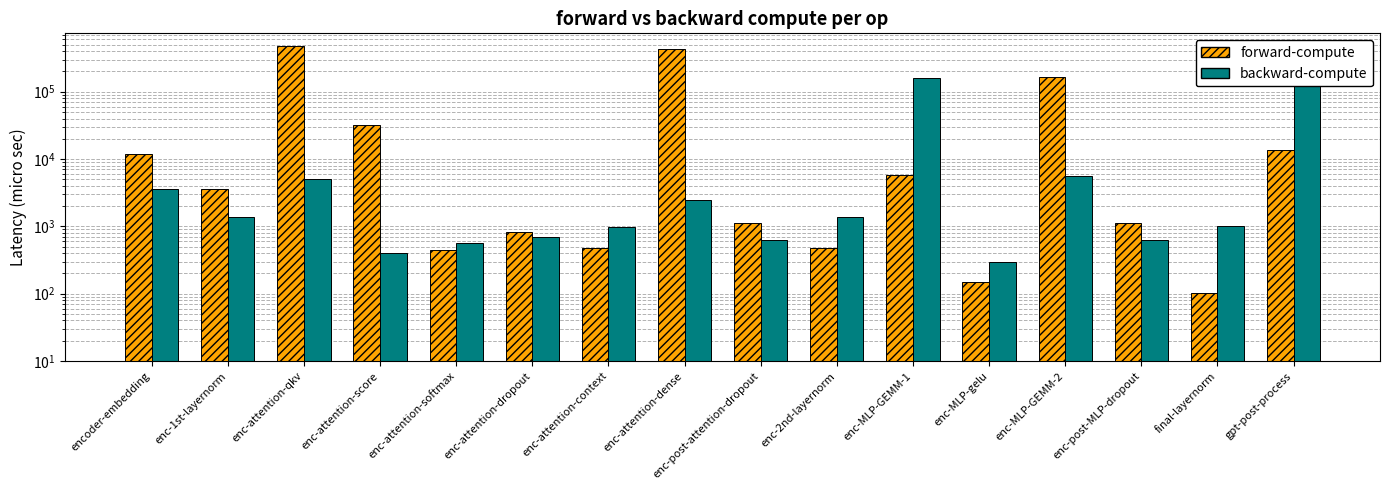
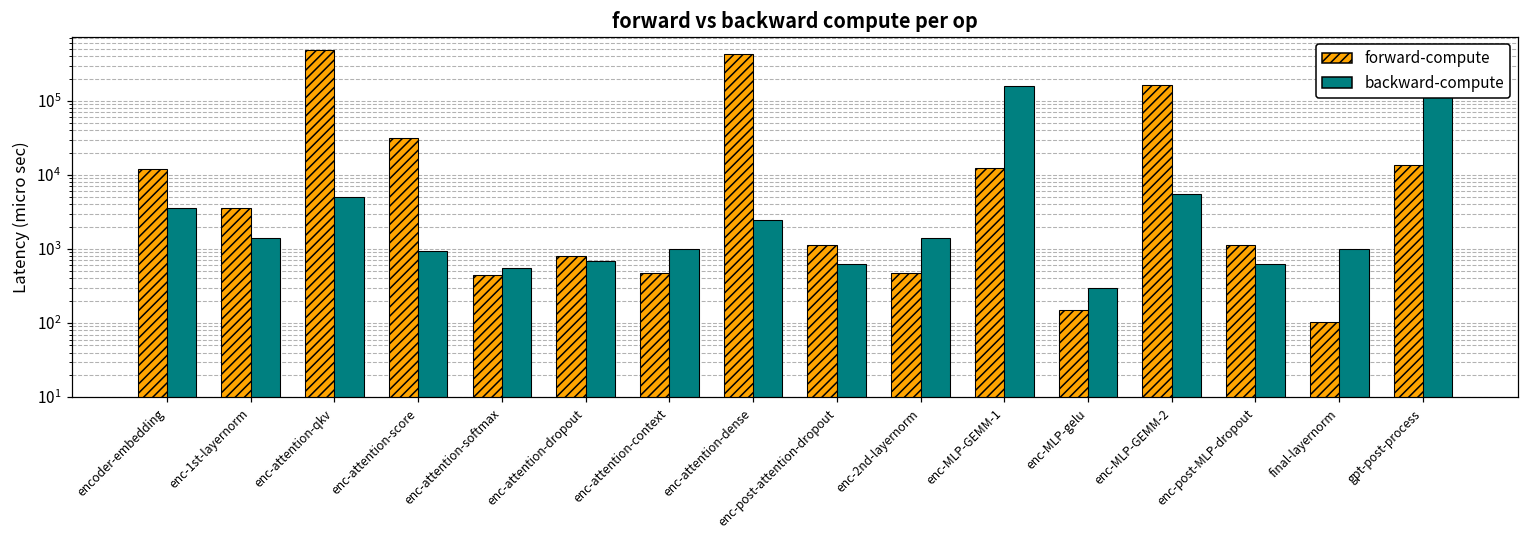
backward-compute, enc-attention-score: 400 -> 900
forward-compute, enc-MLP-GEMM-1: 6000 -> 12000
